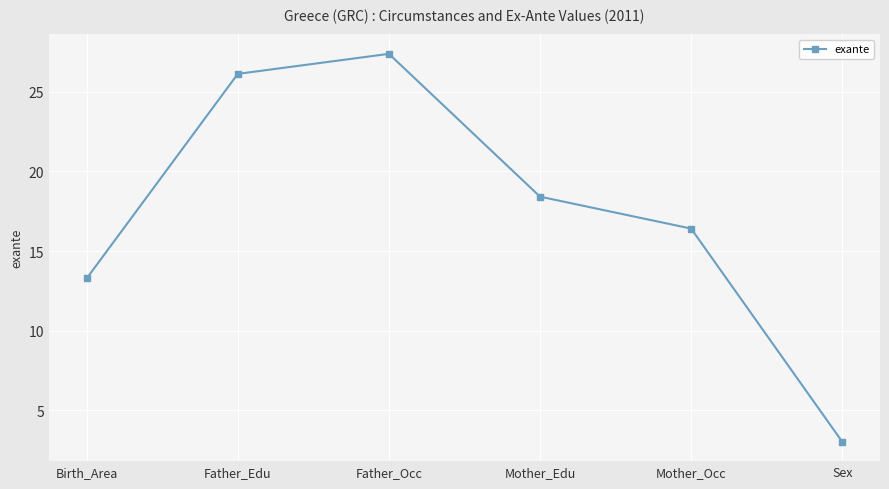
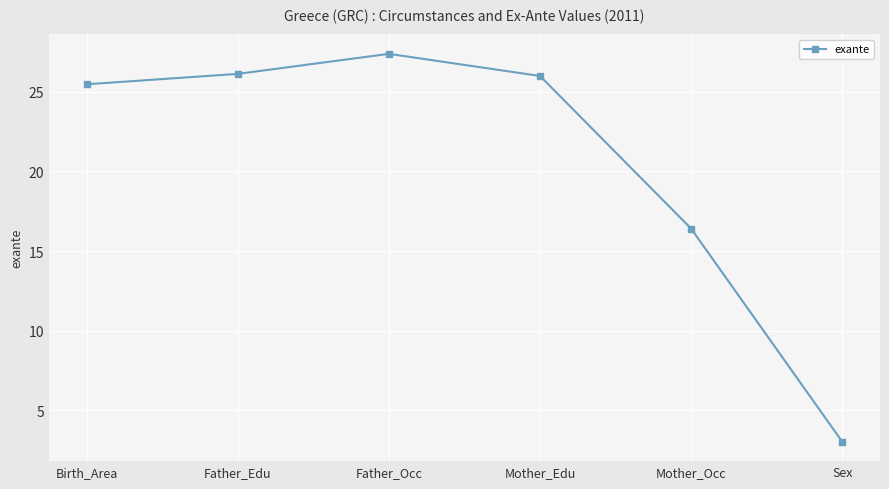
Birth_Area: 13.3 -> 25.5
Mother_Edu: 18.4 -> 26.0
